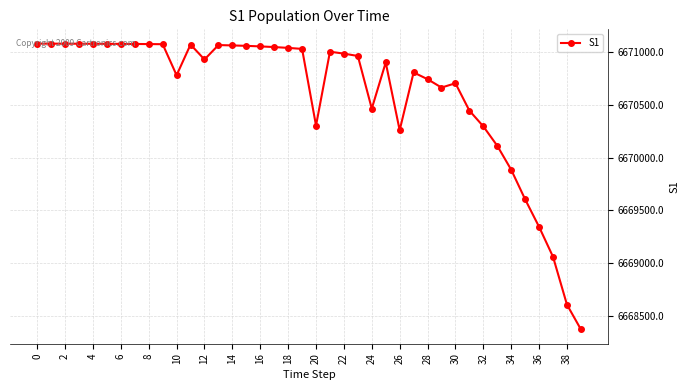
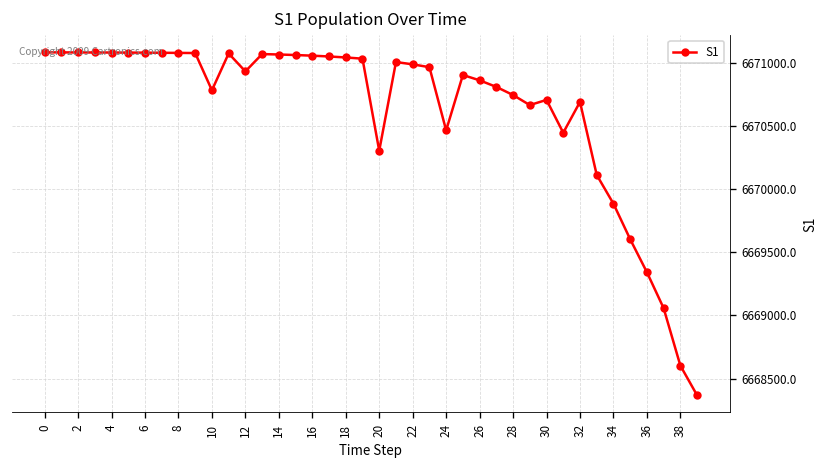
26: 6670260 -> 6670860
32: 6670300 -> 6670690
